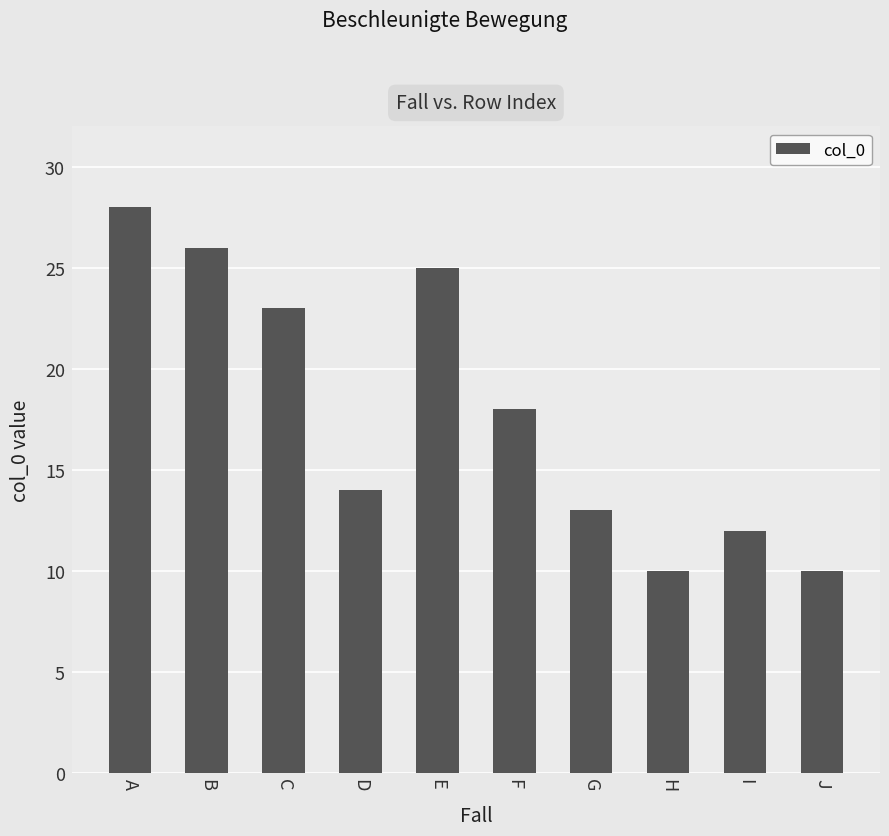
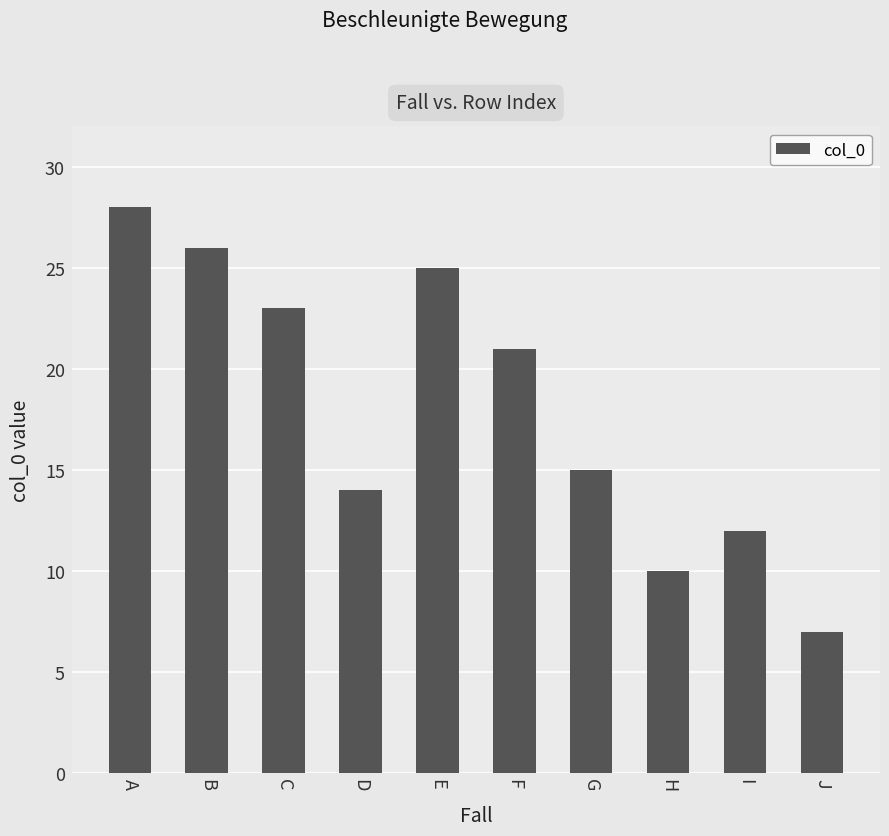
F: 18 -> 21
G: 13 -> 15
J: 10 -> 7
